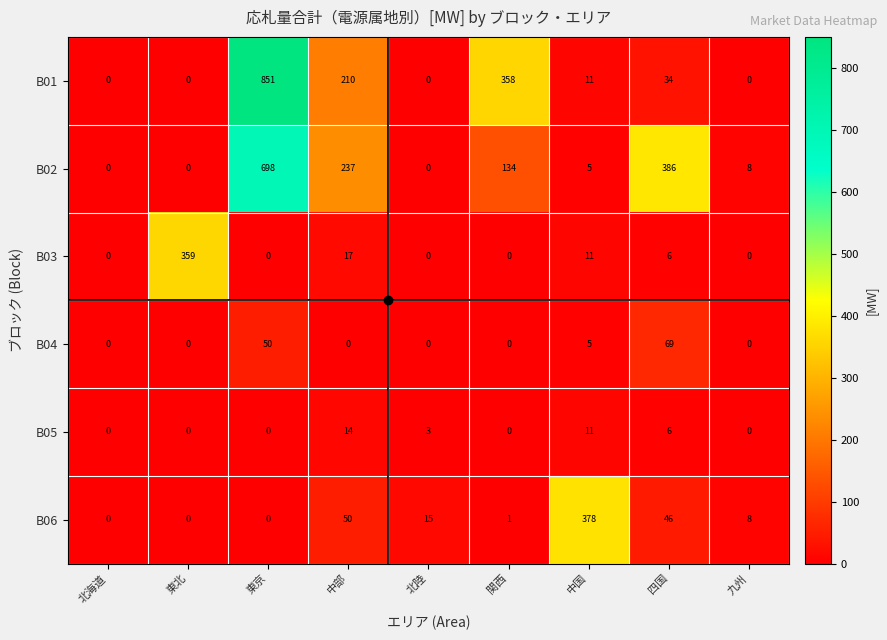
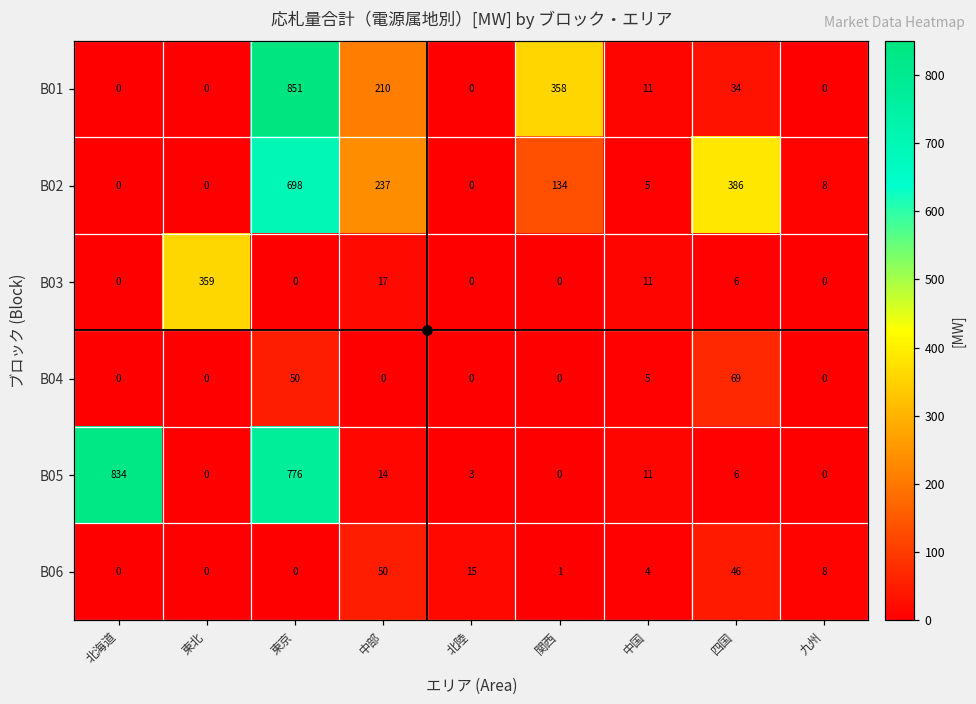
B05, 北海道: 0 -> 834
B05, 東京: 0 -> 776
B06, 中国: 378 -> 4
